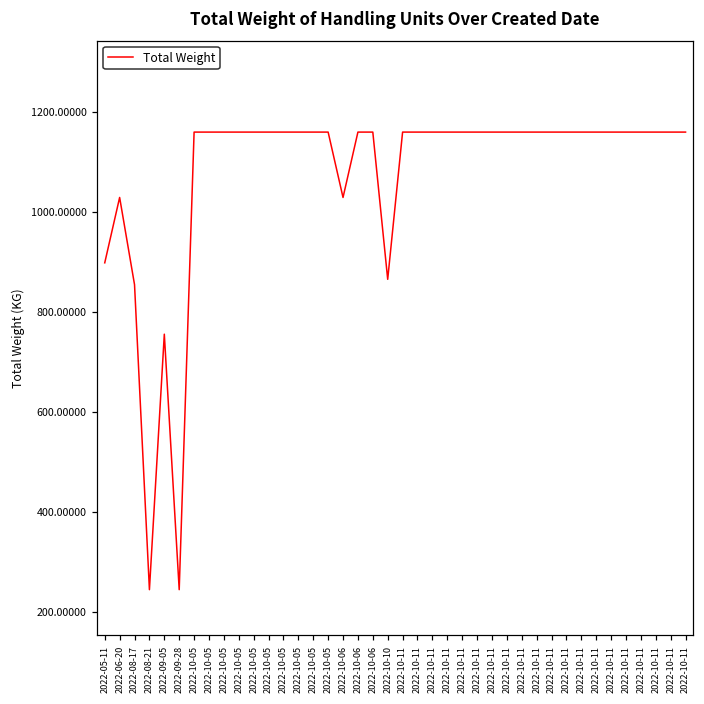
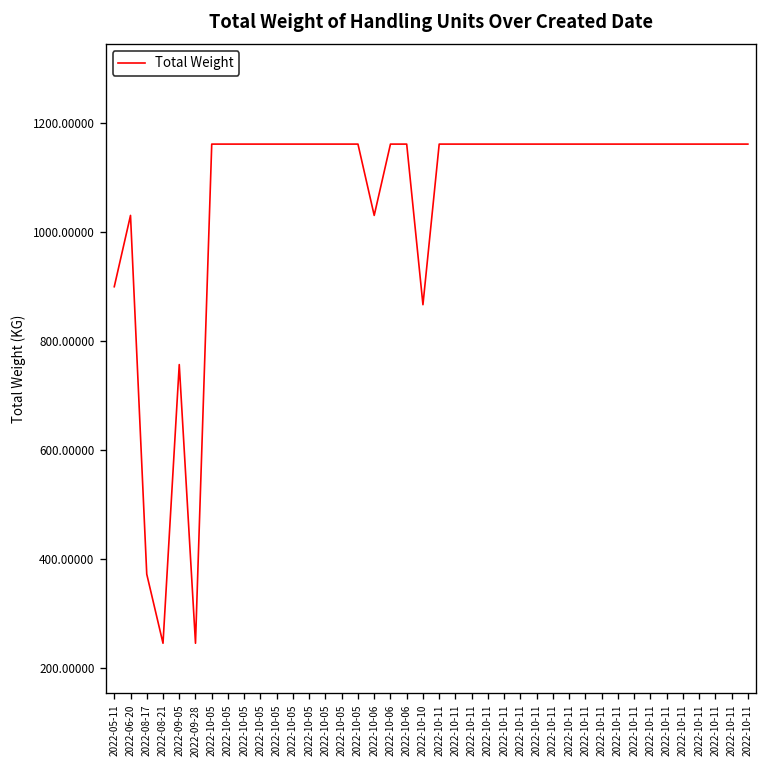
2022-08-17: 860 -> 370
